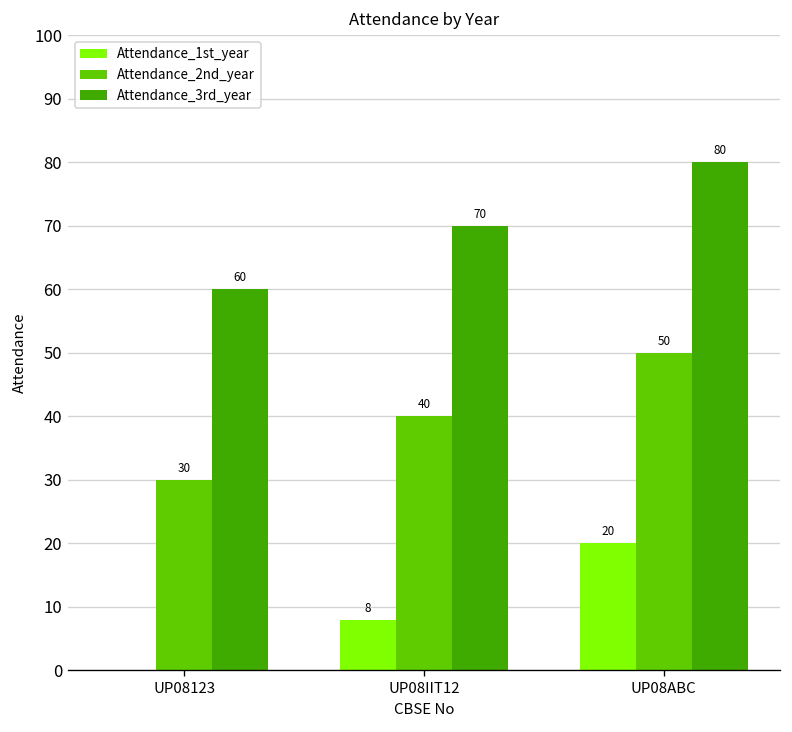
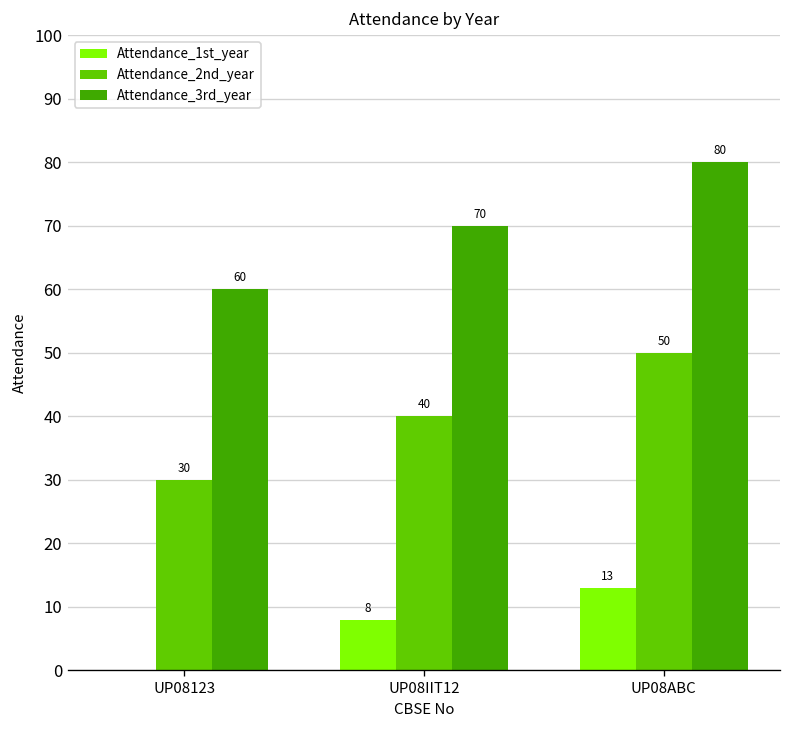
Attendance_1st_year, UP08ABC: 20 -> 13
